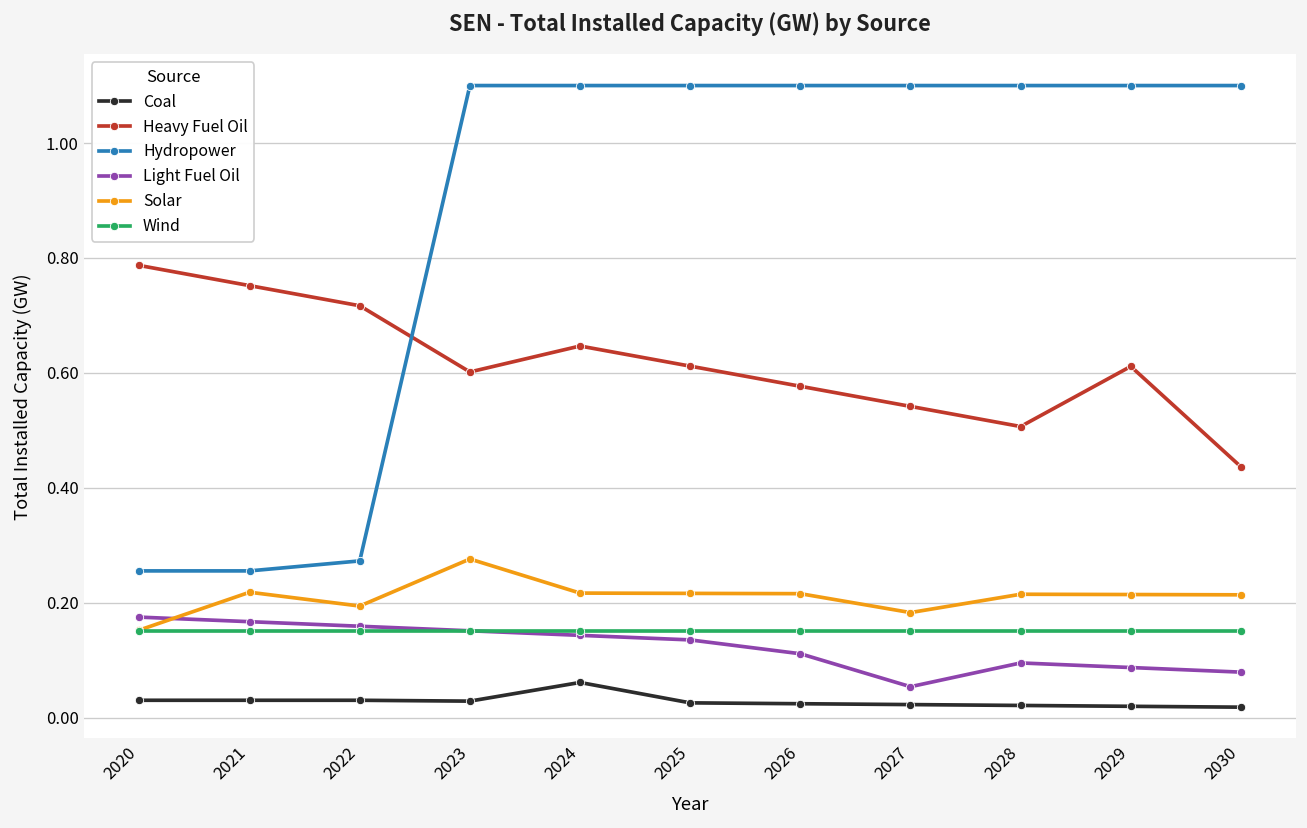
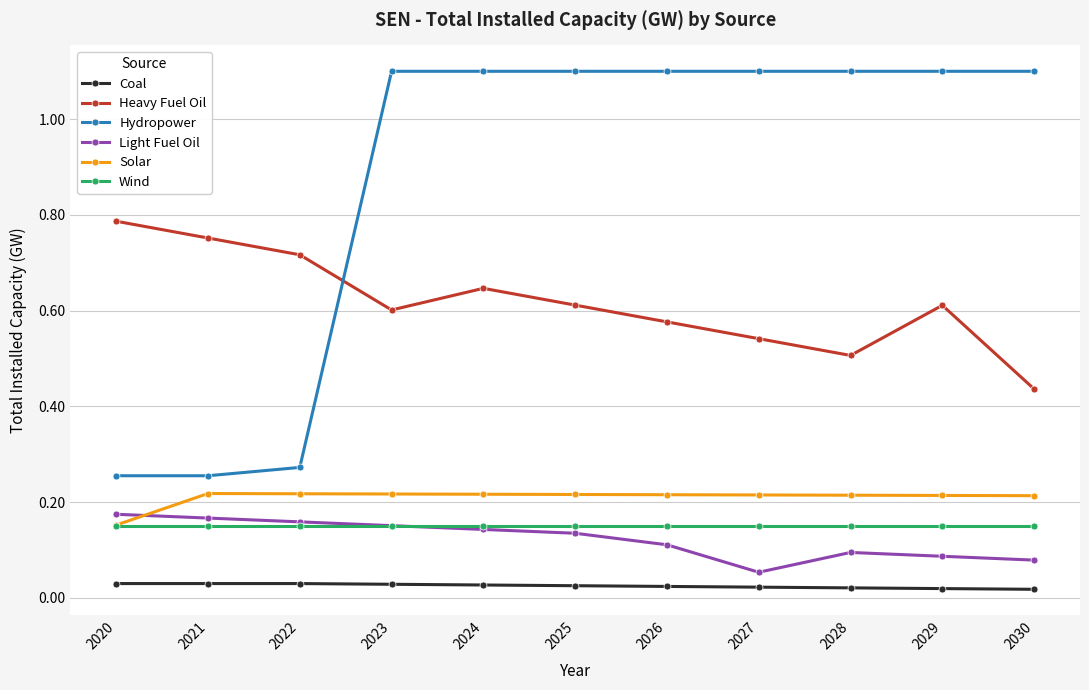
Solar, 2022: 0.19 -> 0.22
Solar, 2023: 0.28 -> 0.22
Coal, 2024: 0.06 -> 0.03
Solar, 2027: 0.18 -> 0.22
